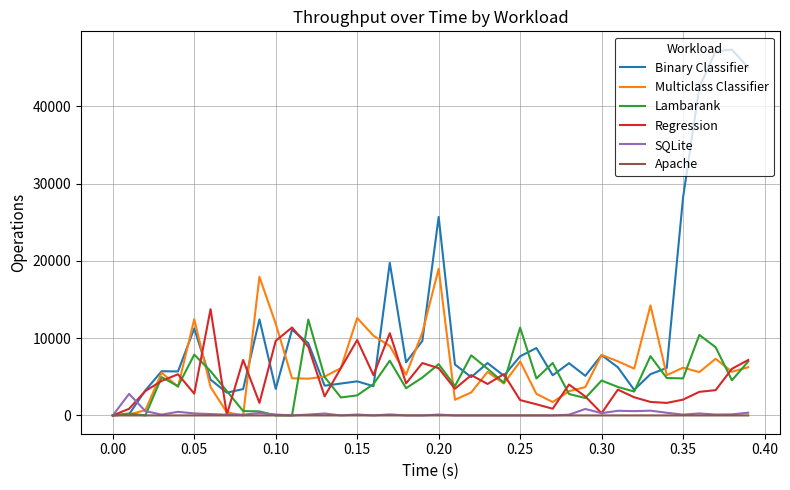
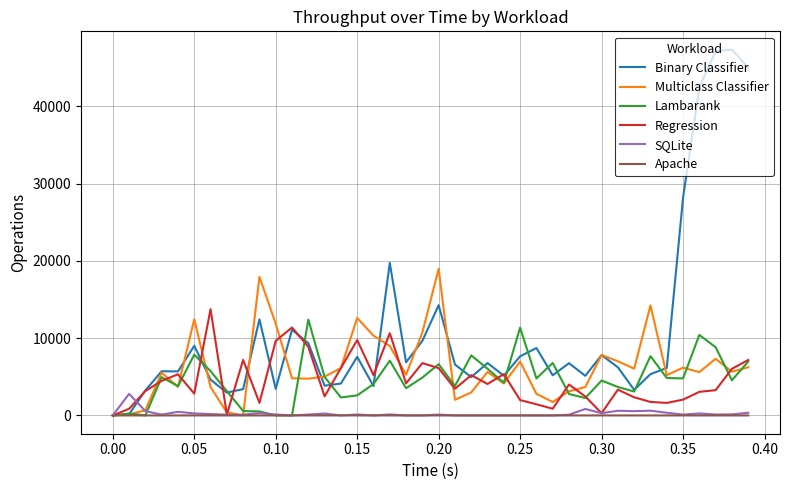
Binary Classifier, 0.05: 11000 -> 9000
Binary Classifier, 0.15: 4000 -> 8000
Binary Classifier, 0.20: 26000 -> 14000
